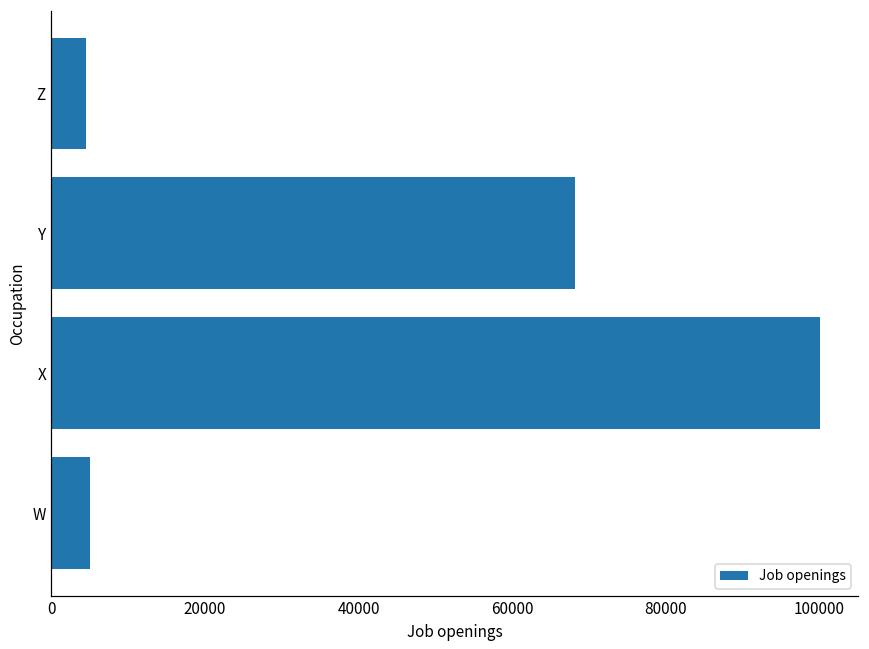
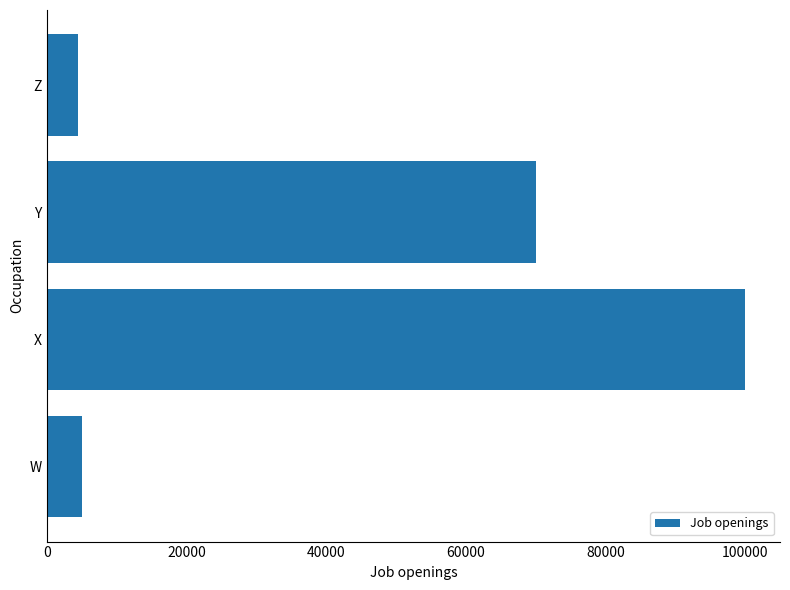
Y: 68000 -> 70000
